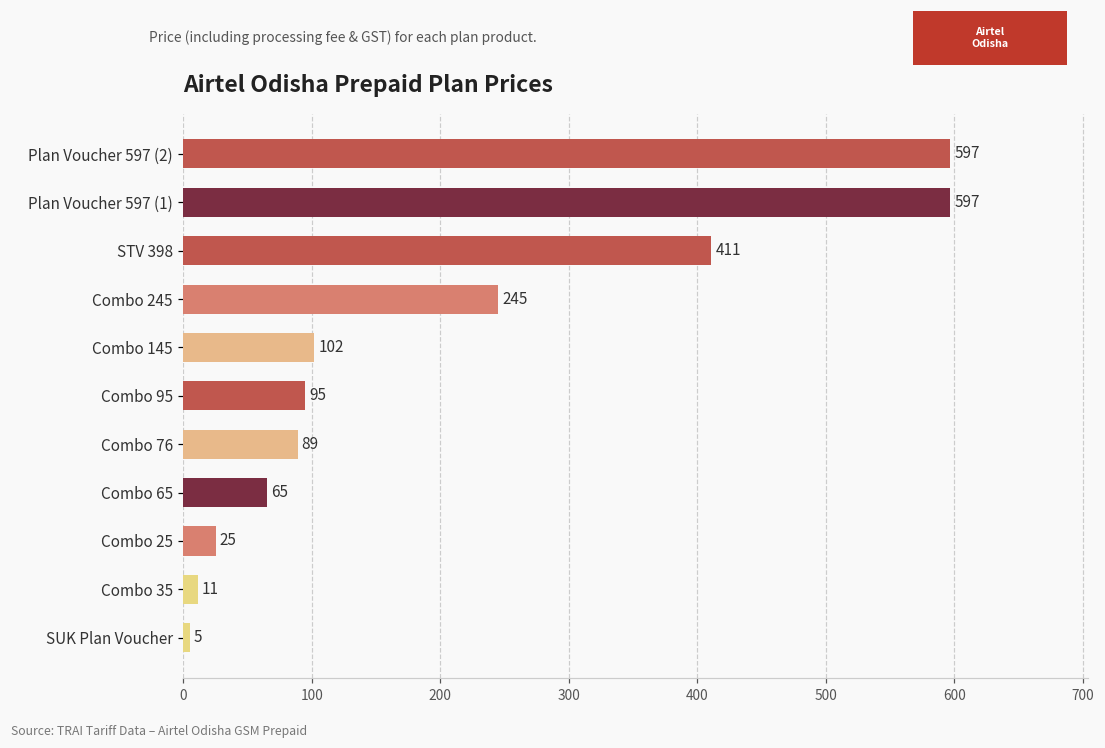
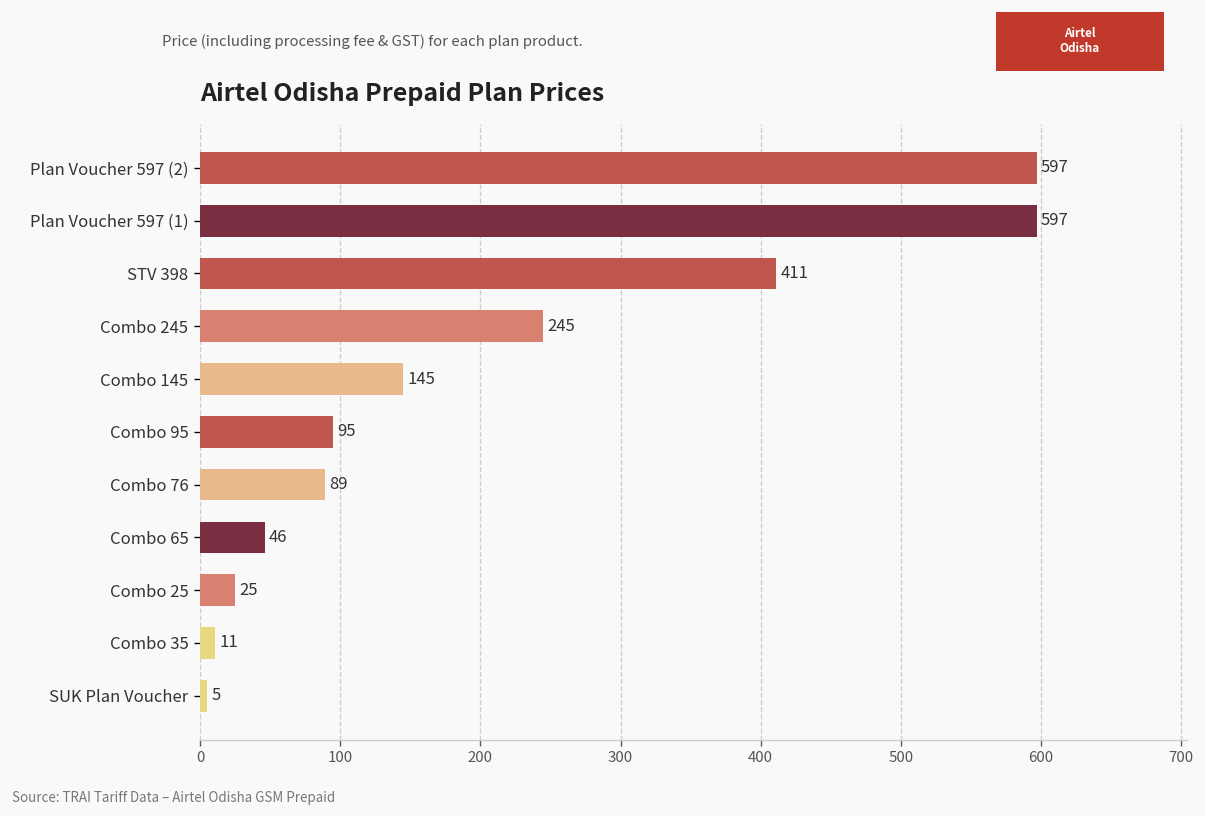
Combo 145: 102 -> 145
Combo 65: 65 -> 46
